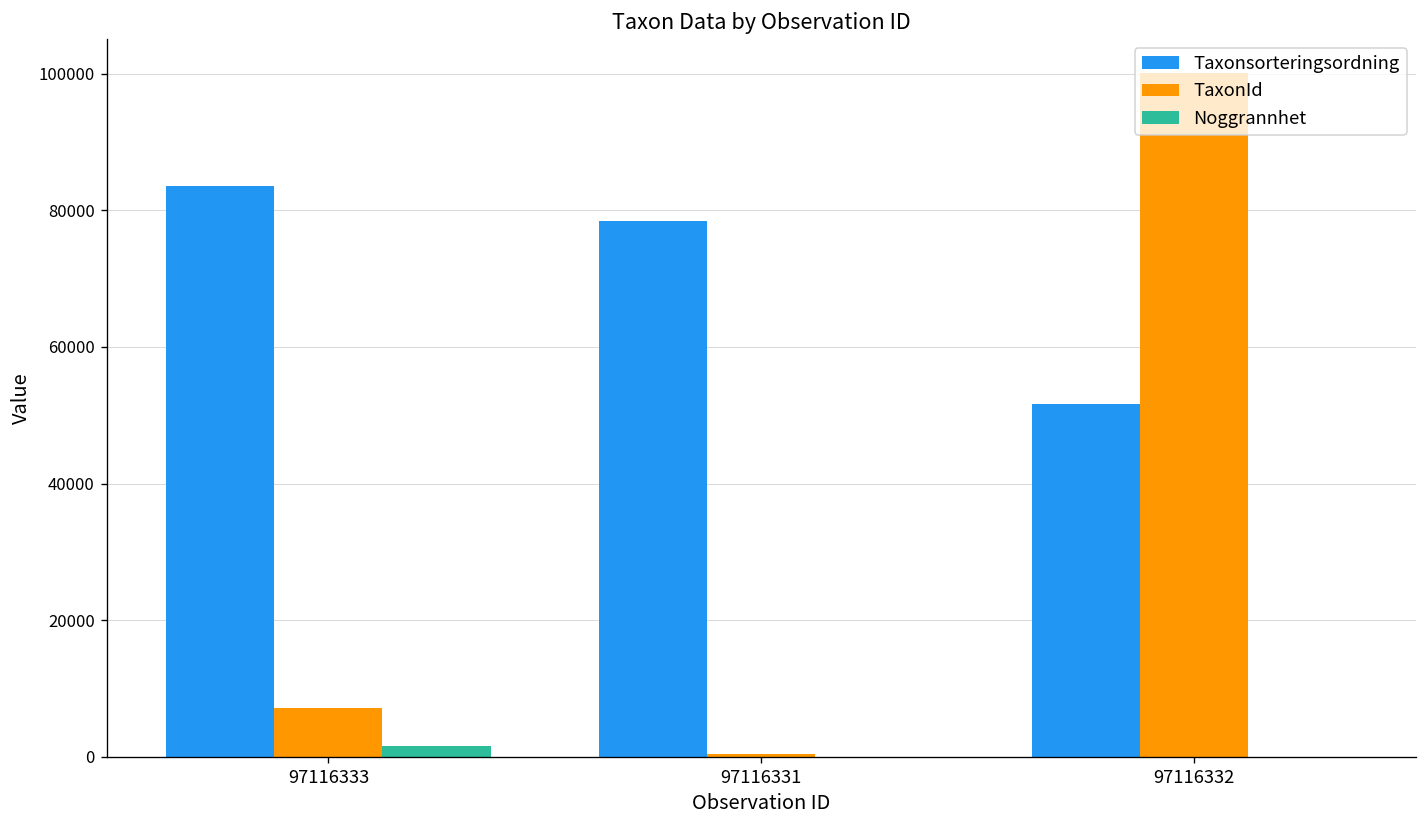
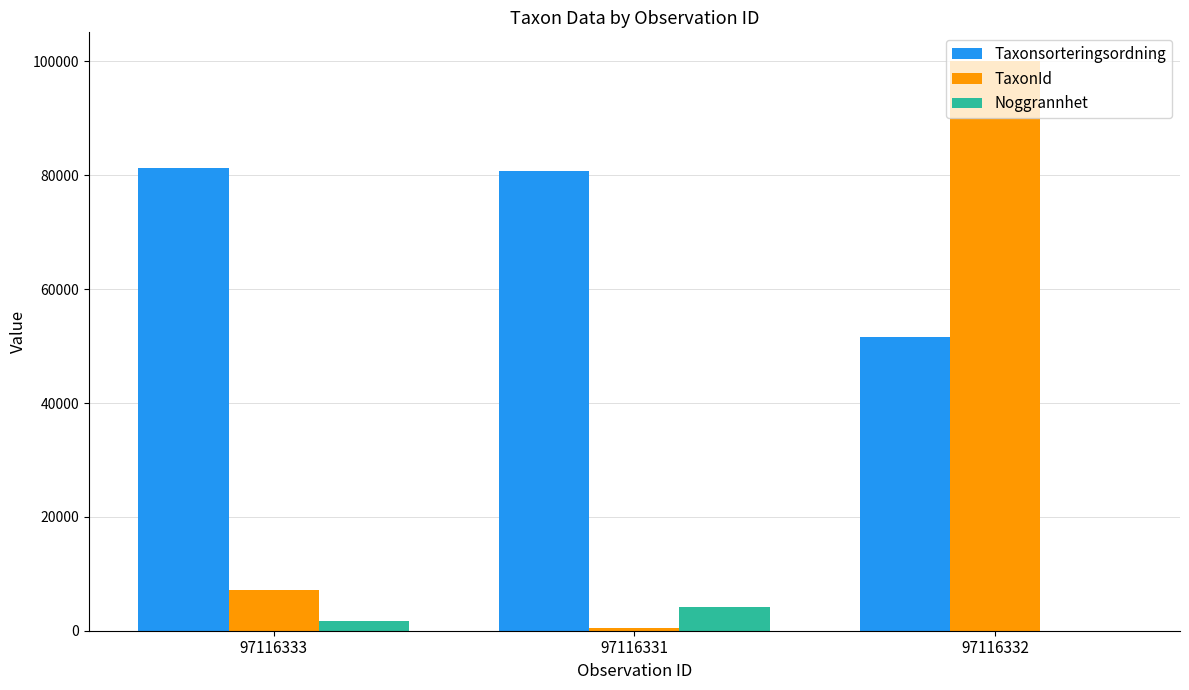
Taxonsorteringsordning, 97116333: 84000 -> 81000
Taxonsorteringsordning, 97116331: 78000 -> 81000
Noggrannhet, 97116331: 0 -> 4000
